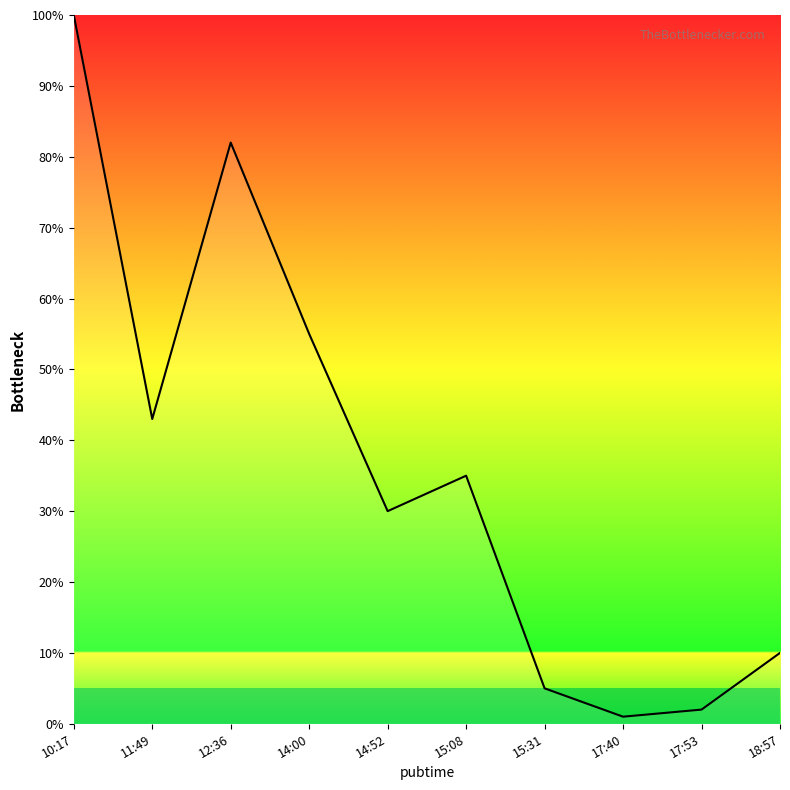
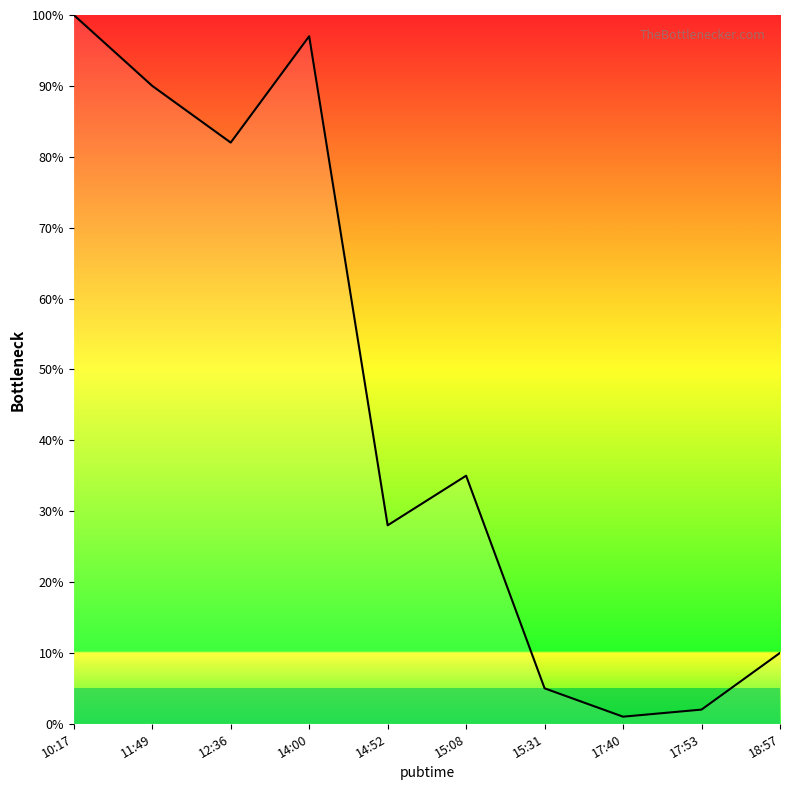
11:49: 43% -> 90%
14:00: 55% -> 97%
14:52: 30% -> 28%
